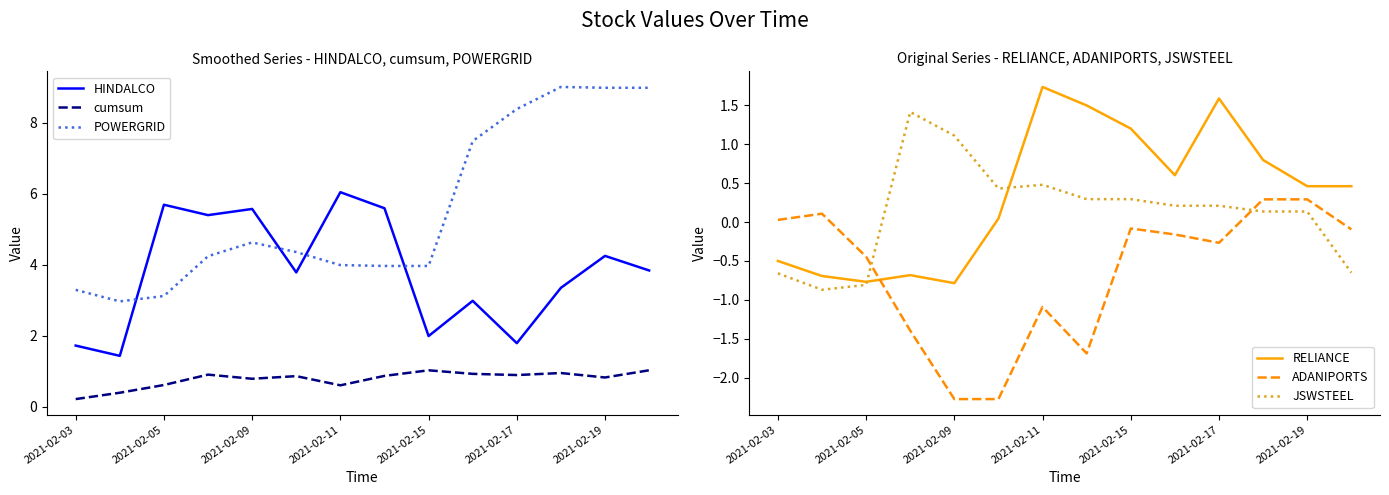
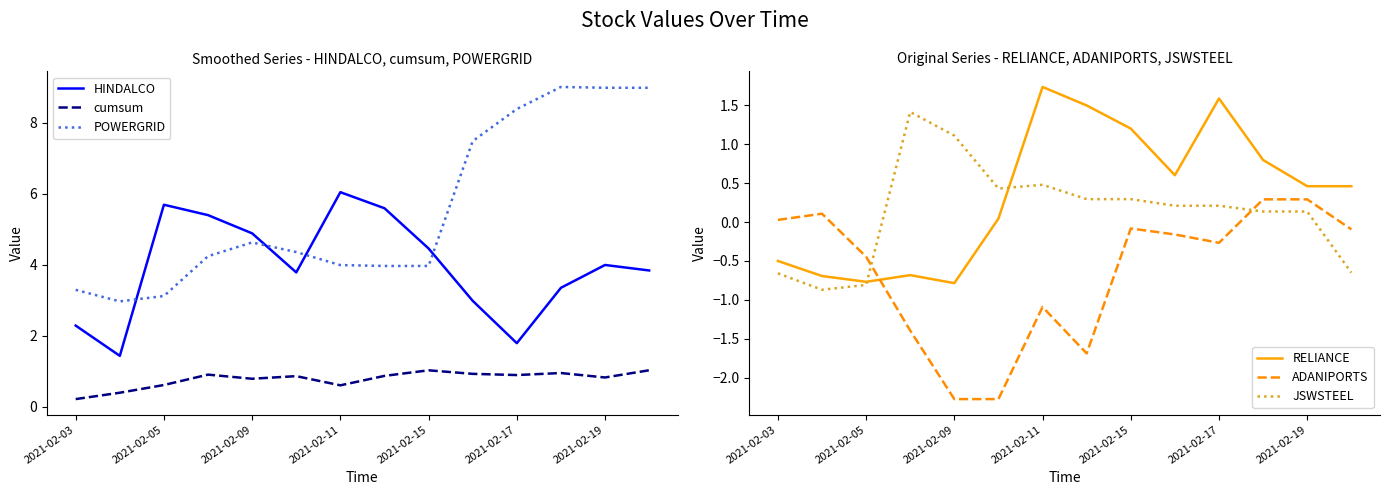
Smoothed Series - HINDALCO, cumsum, POWERGRID, HINDALCO, 2021-02-03: 1.7 -> 2.3
Smoothed Series - HINDALCO, cumsum, POWERGRID, HINDALCO, 2021-02-09: 5.6 -> 4.9
Smoothed Series - HINDALCO, cumsum, POWERGRID, HINDALCO, 2021-02-15: 2.0 -> 4.5
Smoothed Series - HINDALCO, cumsum, POWERGRID, HINDALCO, 2021-02-19: 4.2 -> 4.0
